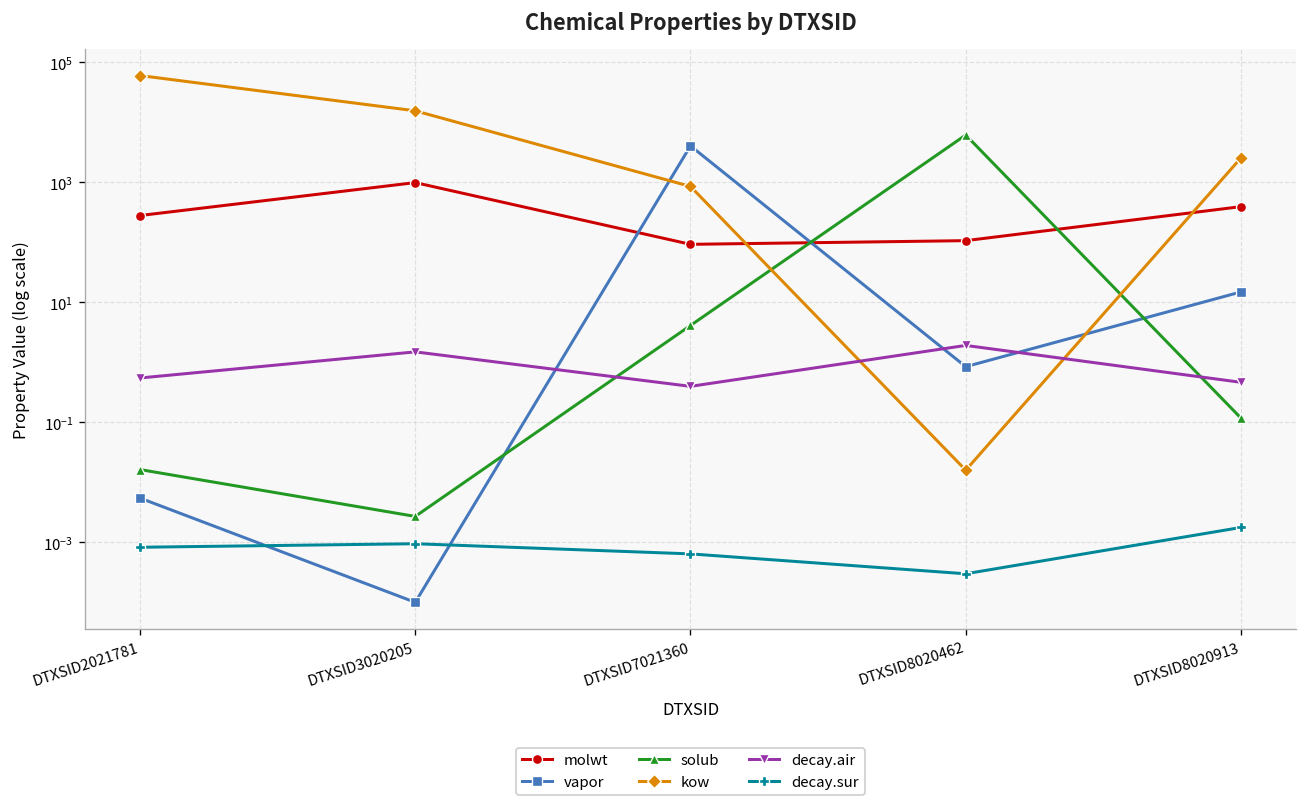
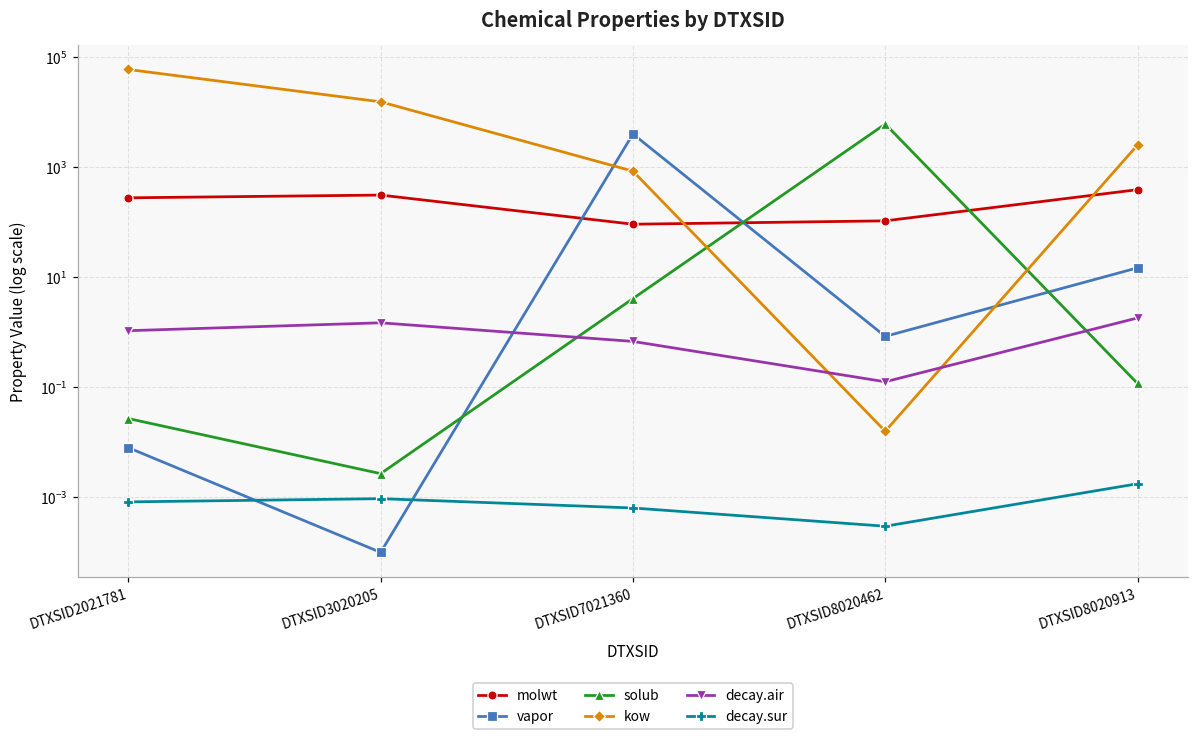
vapor, DTXSID2021781: 0.005 -> 0.008
solub, DTXSID2021781: 0.016 -> 0.03
decay.air, DTXSID2021781: 0.5 -> 1.1
molwt, DTXSID3020205: 1000 -> 300
decay.air, DTXSID7021360: 0.4 -> 0.7
decay.air, DTXSID8020462: 1.9 -> 0.13
decay.air, DTXSID8020913: 0.5 -> 1.8
